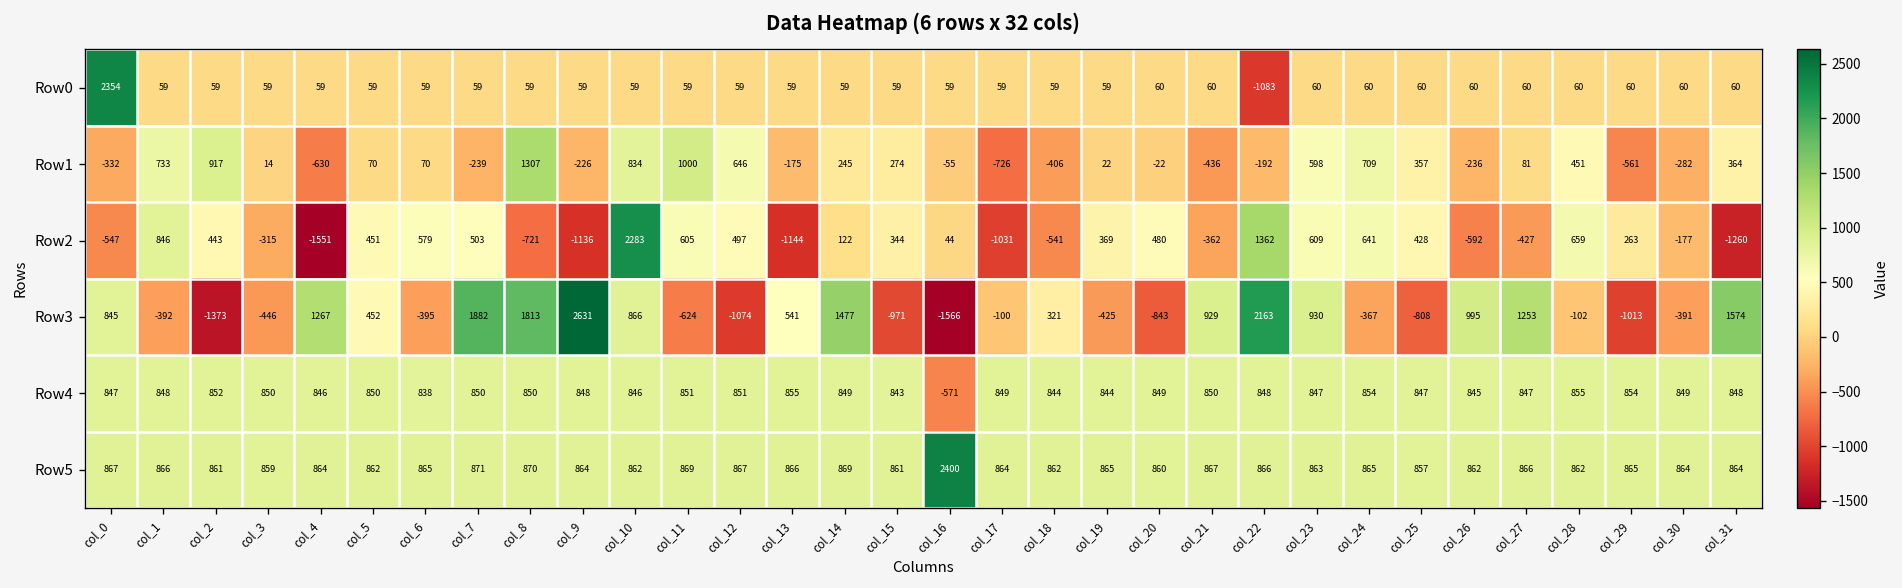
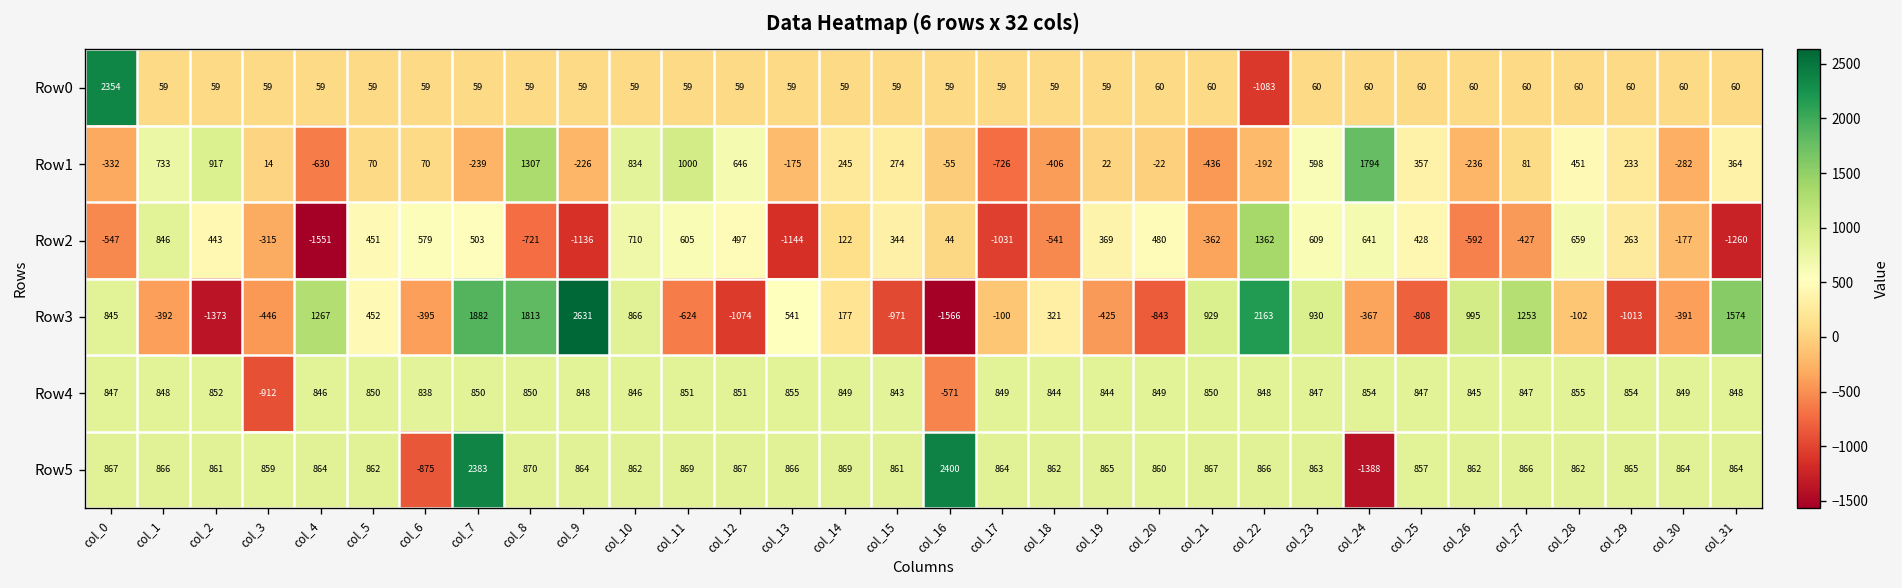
Row1, col_24: 709 -> 1794
Row1, col_29: -561 -> 233
Row2, col_10: 2283 -> 710
Row3, col_14: 1477 -> 177
Row4, col_3: 850 -> -912
Row5, col_6: 865 -> -875
Row5, col_7: 871 -> 2383
Row5, col_24: 865 -> -1388
